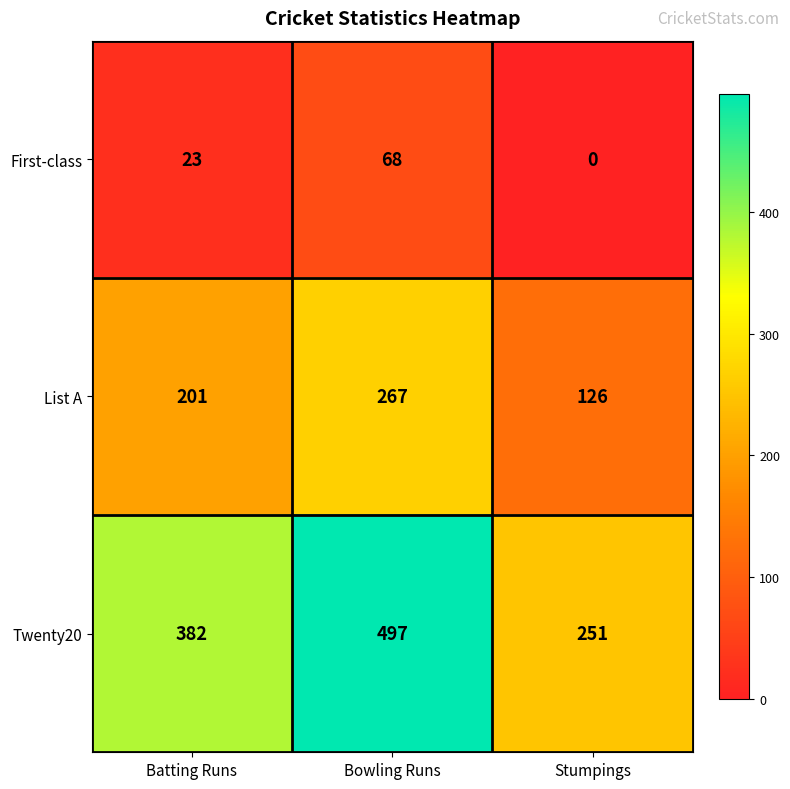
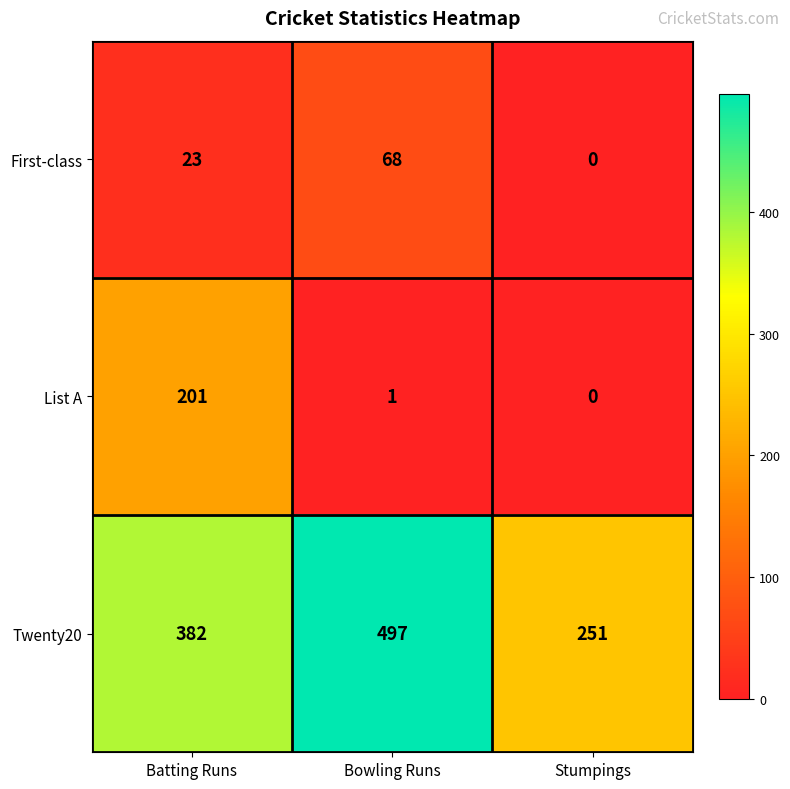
List A, Bowling Runs: 267 -> 1
List A, Stumpings: 126 -> 0
